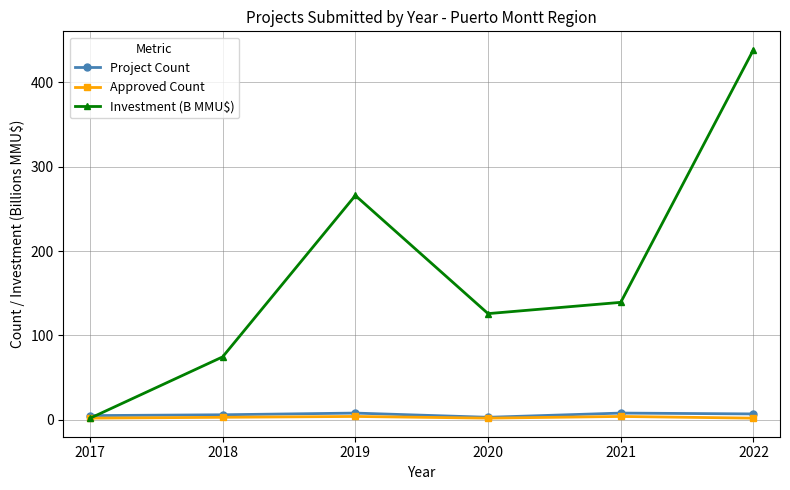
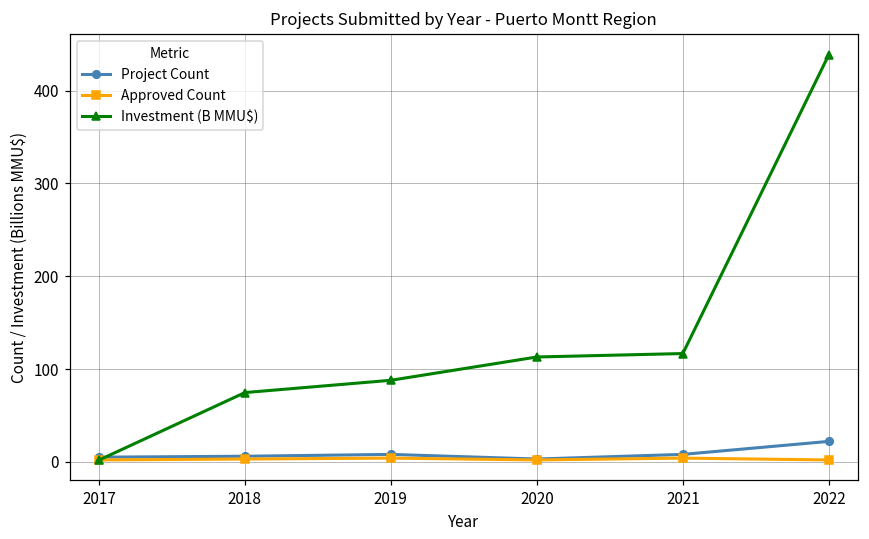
Investment (B MMU$), 2019: 270 -> 90
Investment (B MMU$), 2020: 130 -> 110
Investment (B MMU$), 2021: 140 -> 120
Project Count, 2022: 10 -> 20
